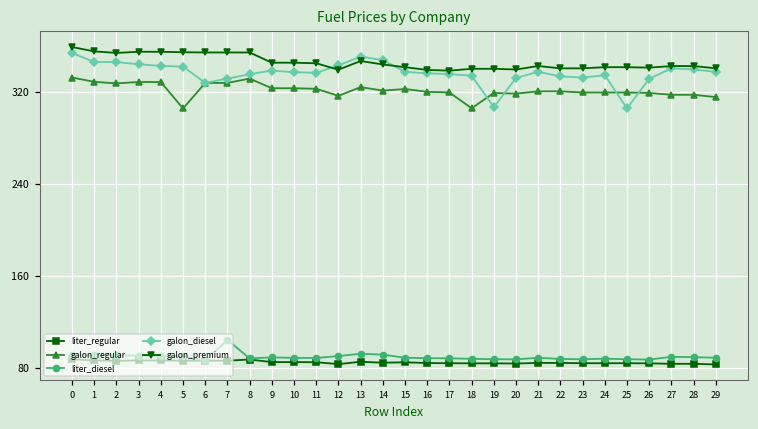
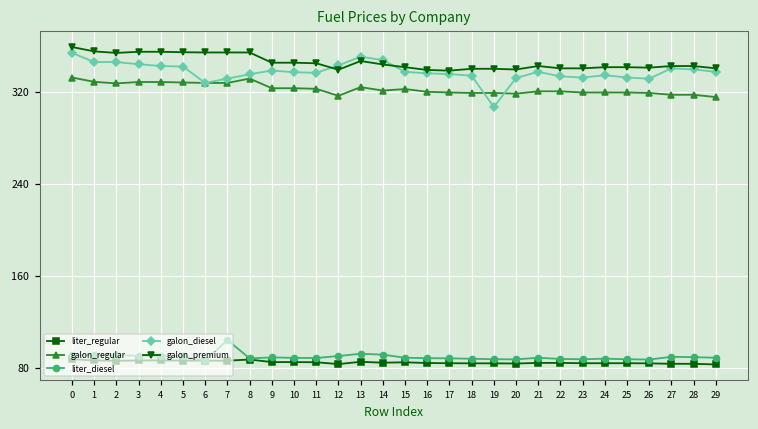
galon_regular, 5: 306 -> 329
galon_regular, 18: 306 -> 320
galon_diesel, 25: 306 -> 333
